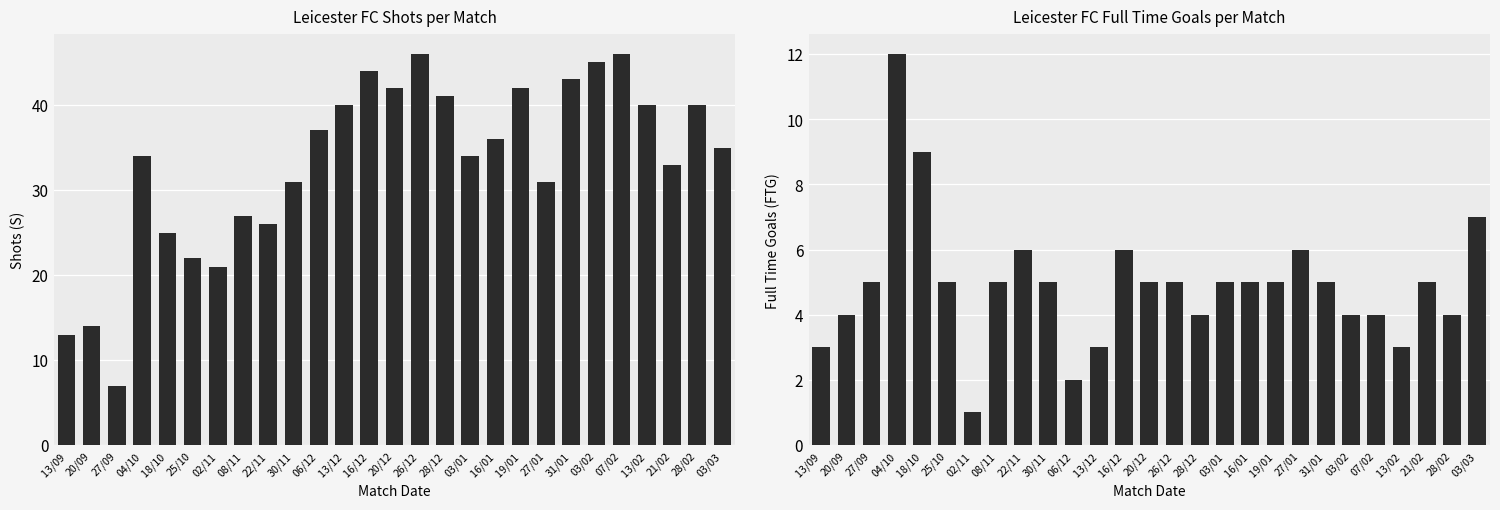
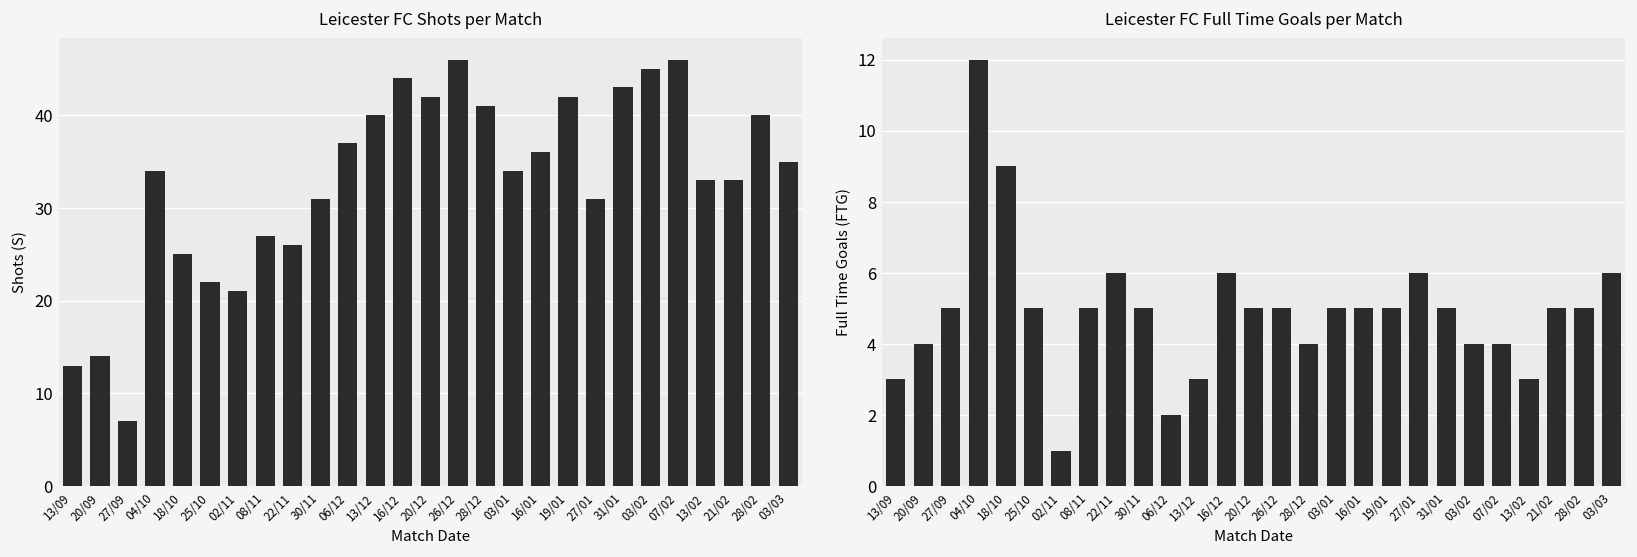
Leicester FC Shots per Match, 13/02: 40 -> 33
Leicester FC Full Time Goals per Match, 28/02: 4 -> 5
Leicester FC Full Time Goals per Match, 03/03: 7 -> 6
